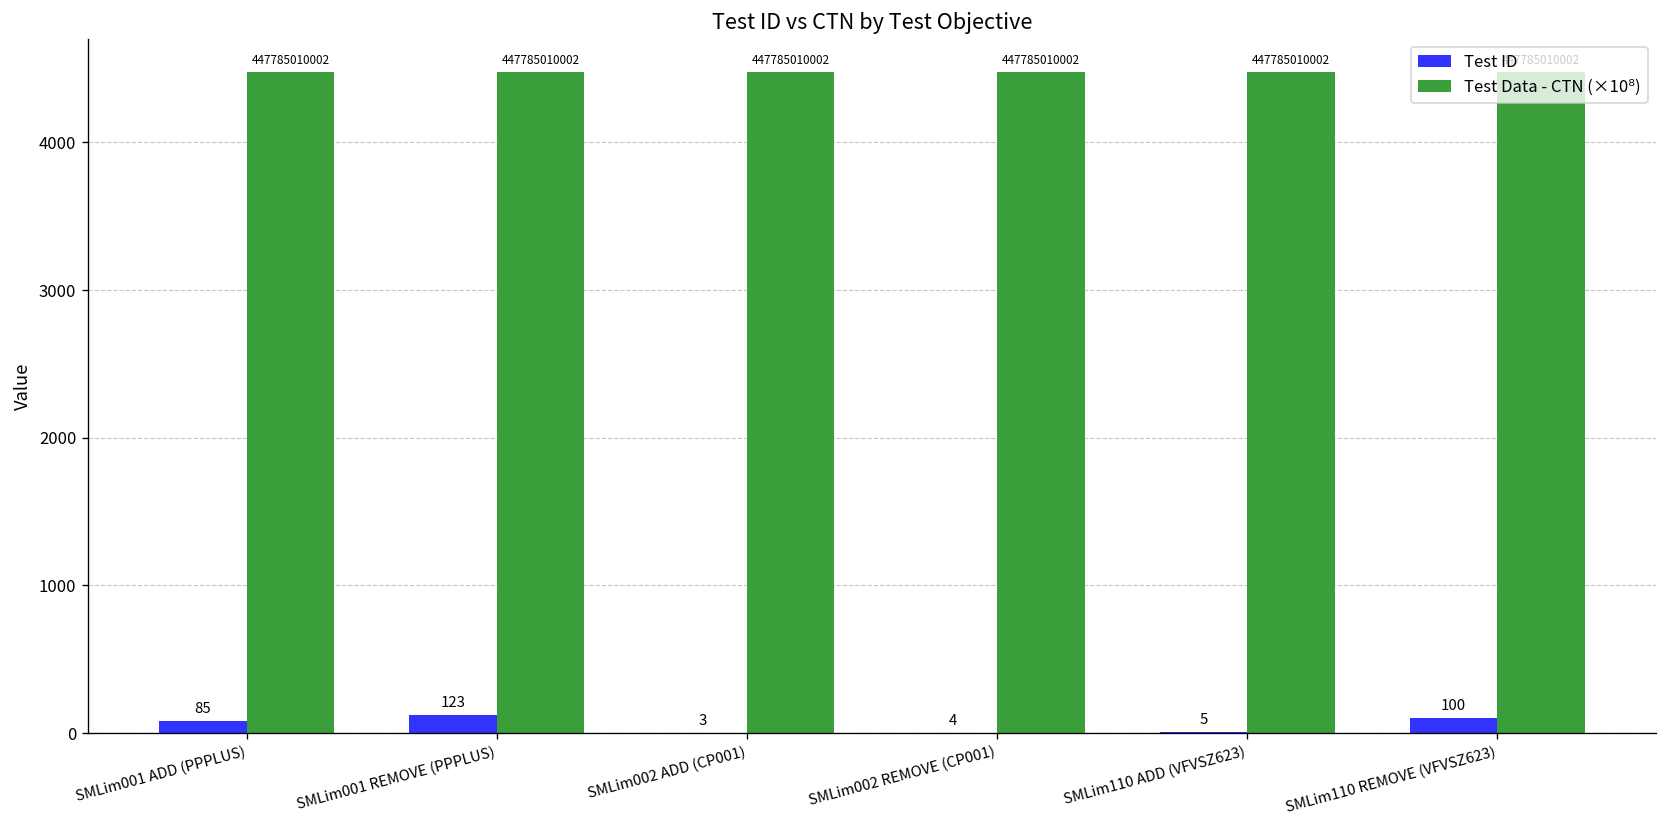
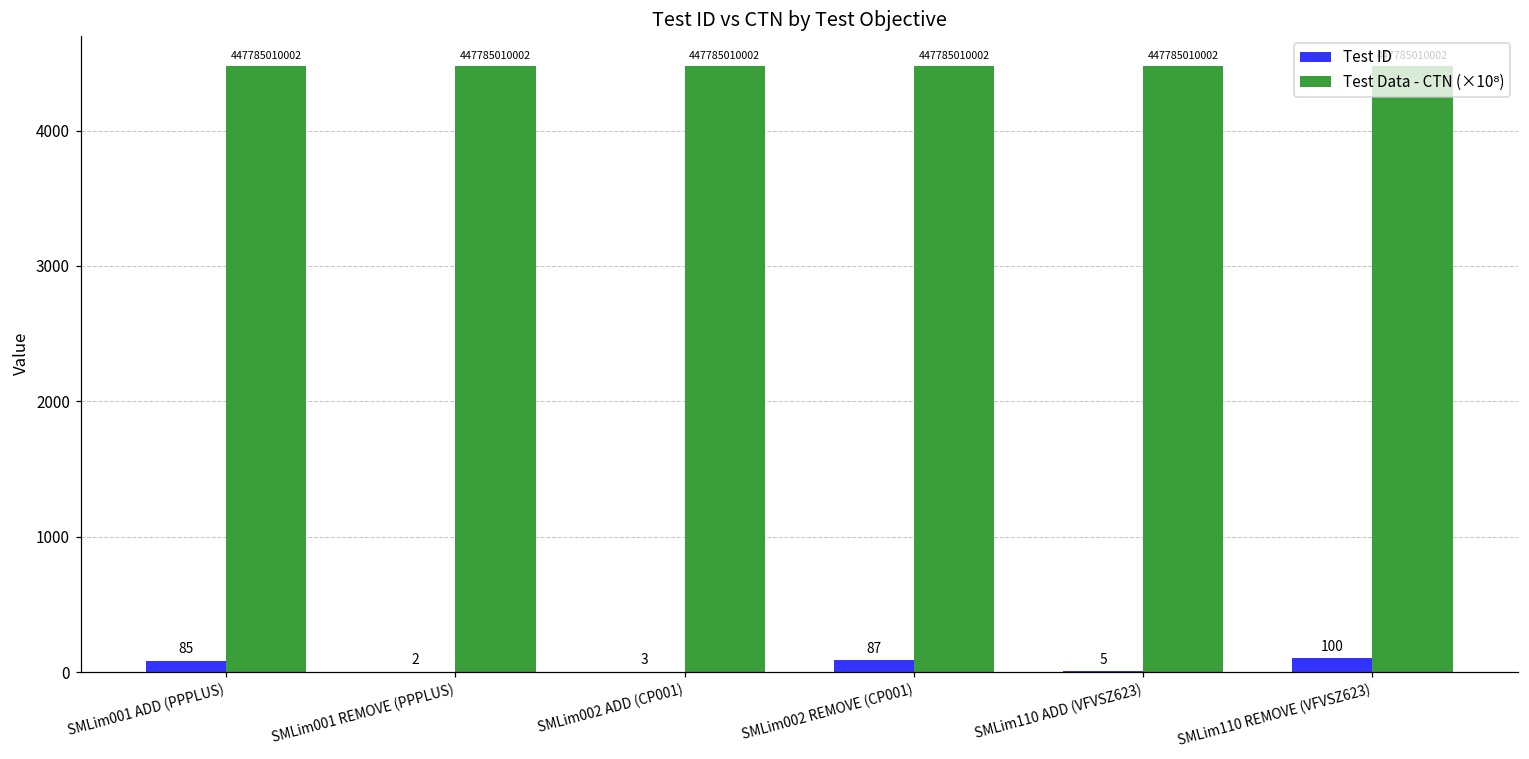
Test ID, SMLim001 REMOVE (PPPLUS): 123 -> 2
Test ID, SMLim002 REMOVE (CP001): 4 -> 87
